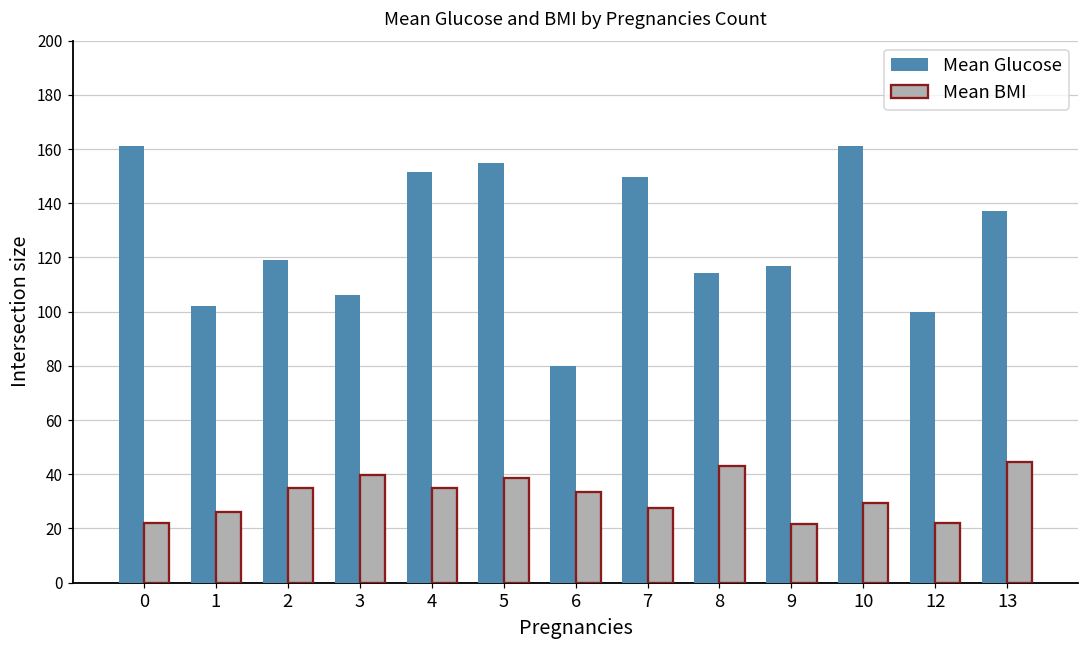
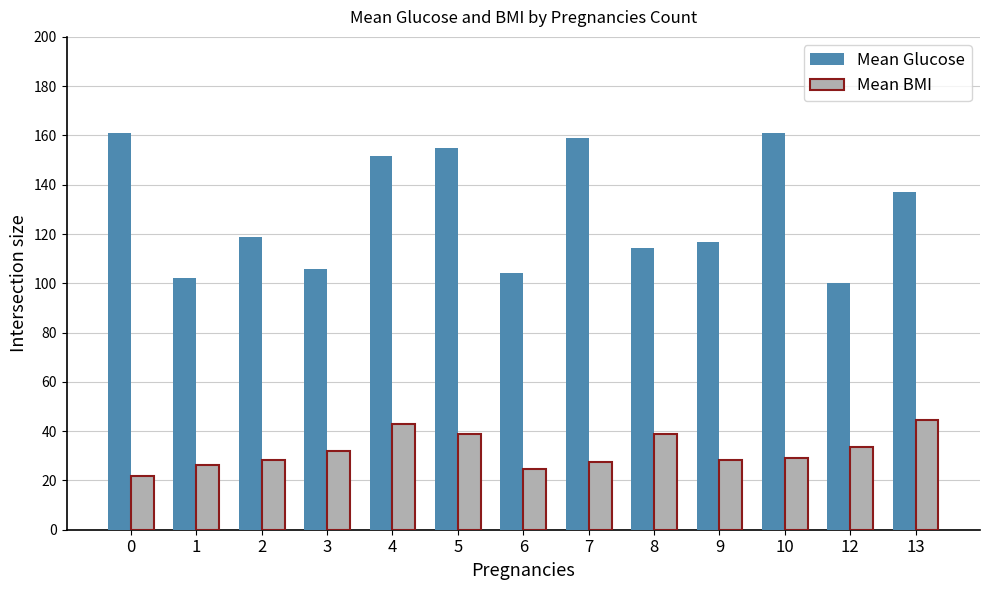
Mean BMI, 2: 35 -> 28
Mean BMI, 3: 40 -> 32
Mean BMI, 4: 35 -> 43
Mean Glucose, 6: 80 -> 104
Mean BMI, 6: 34 -> 25
Mean Glucose, 7: 150 -> 159
Mean BMI, 8: 43 -> 39
Mean BMI, 9: 22 -> 28
Mean BMI, 12: 22 -> 34
